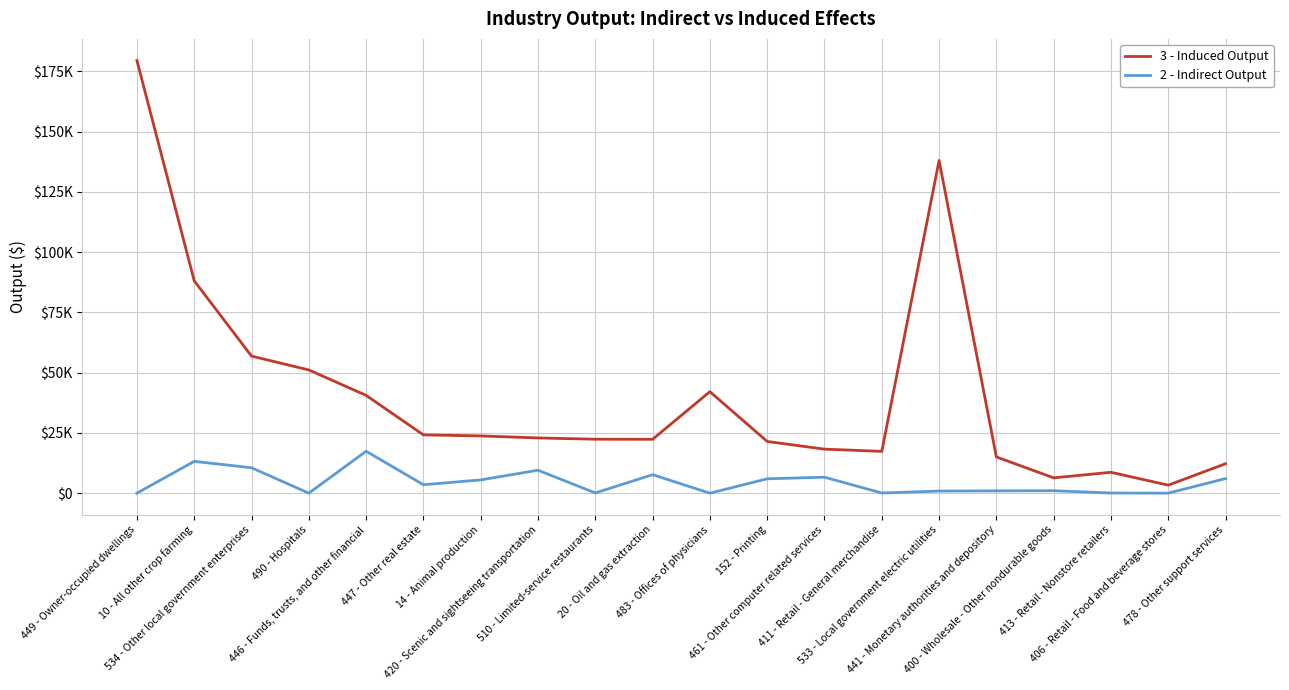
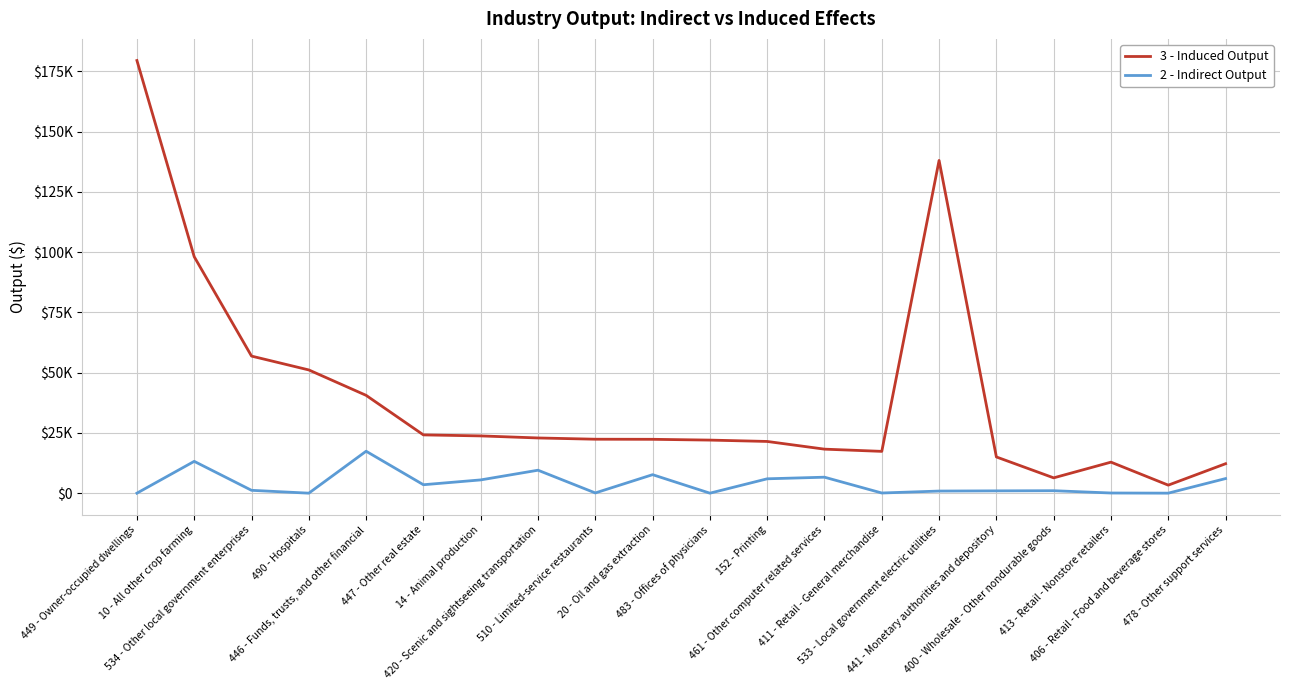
3 - Induced Output, 10 - All other crop farming: $88000 -> $98000
2 - Indirect Output, 534 - Other local government enterprises: $11000 -> $1000
3 - Induced Output, 483 - Offices of physicians: $42000 -> $22000
3 - Induced Output, 413 - Retail - Nonstore retailers: $9000 -> $13000
